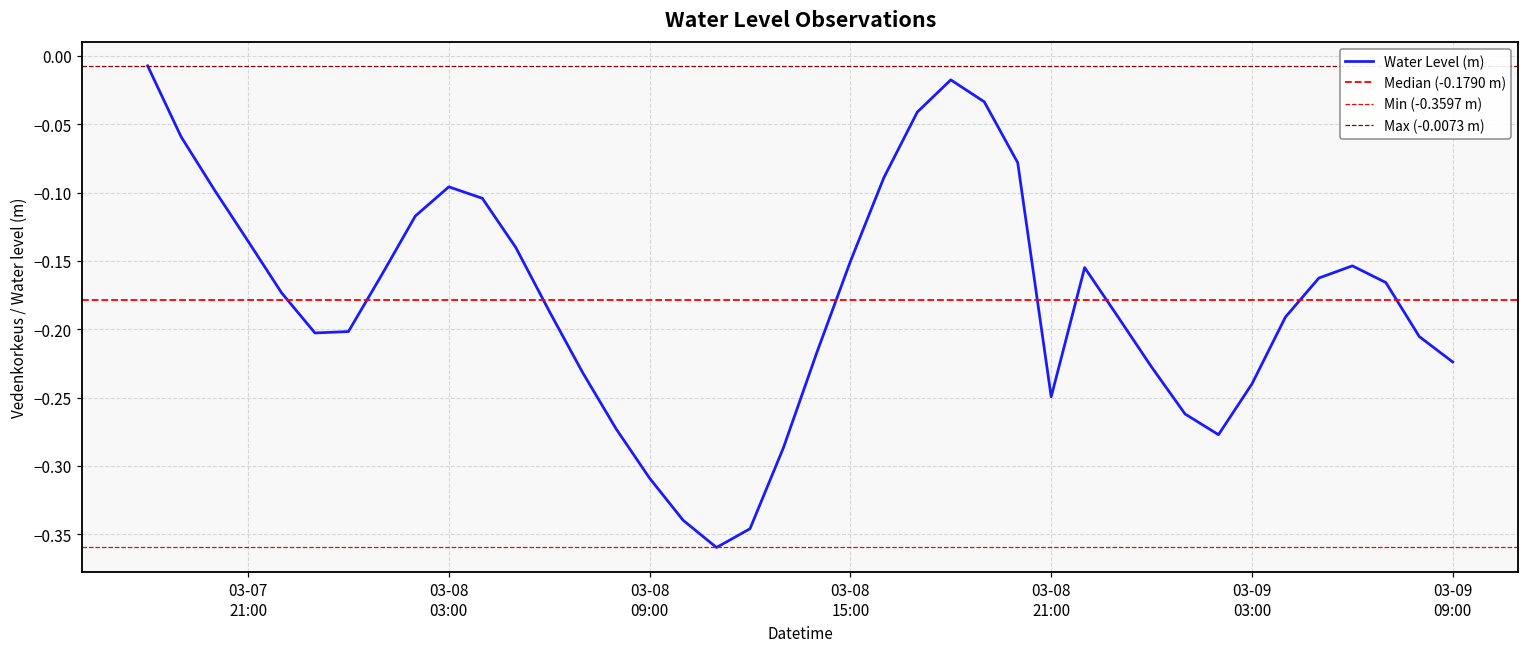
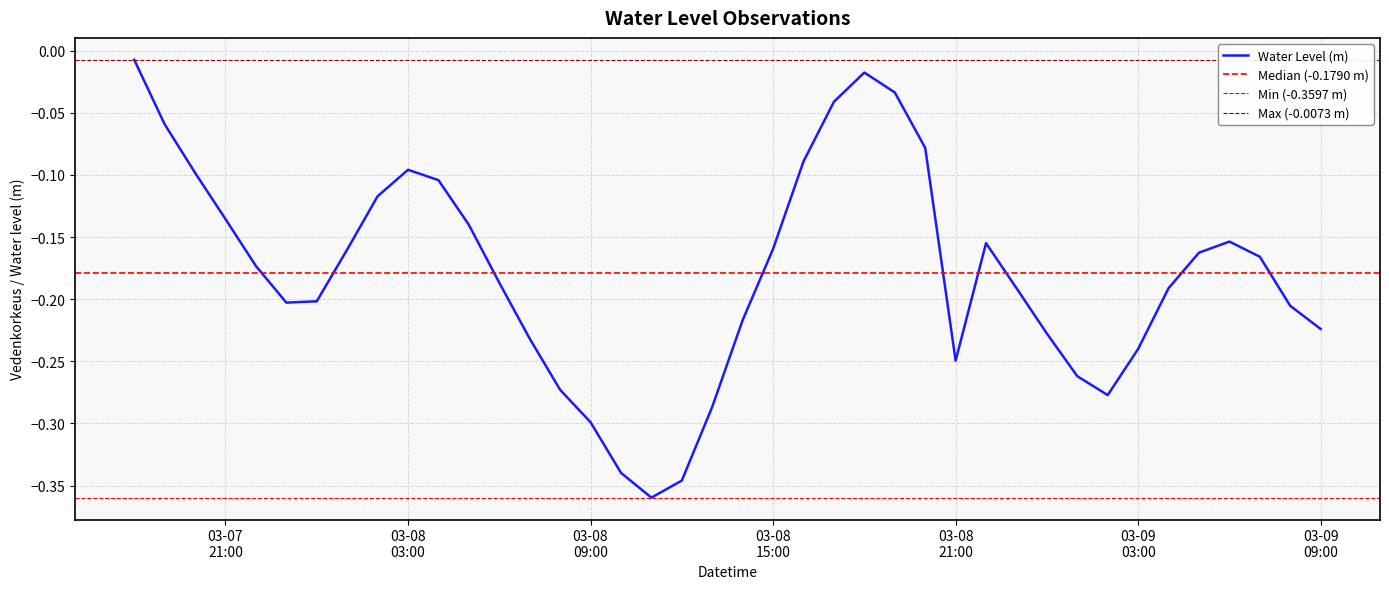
03-08 09:00: -0.309 -> -0.299
03-08 15:00: -0.150 -> -0.160
